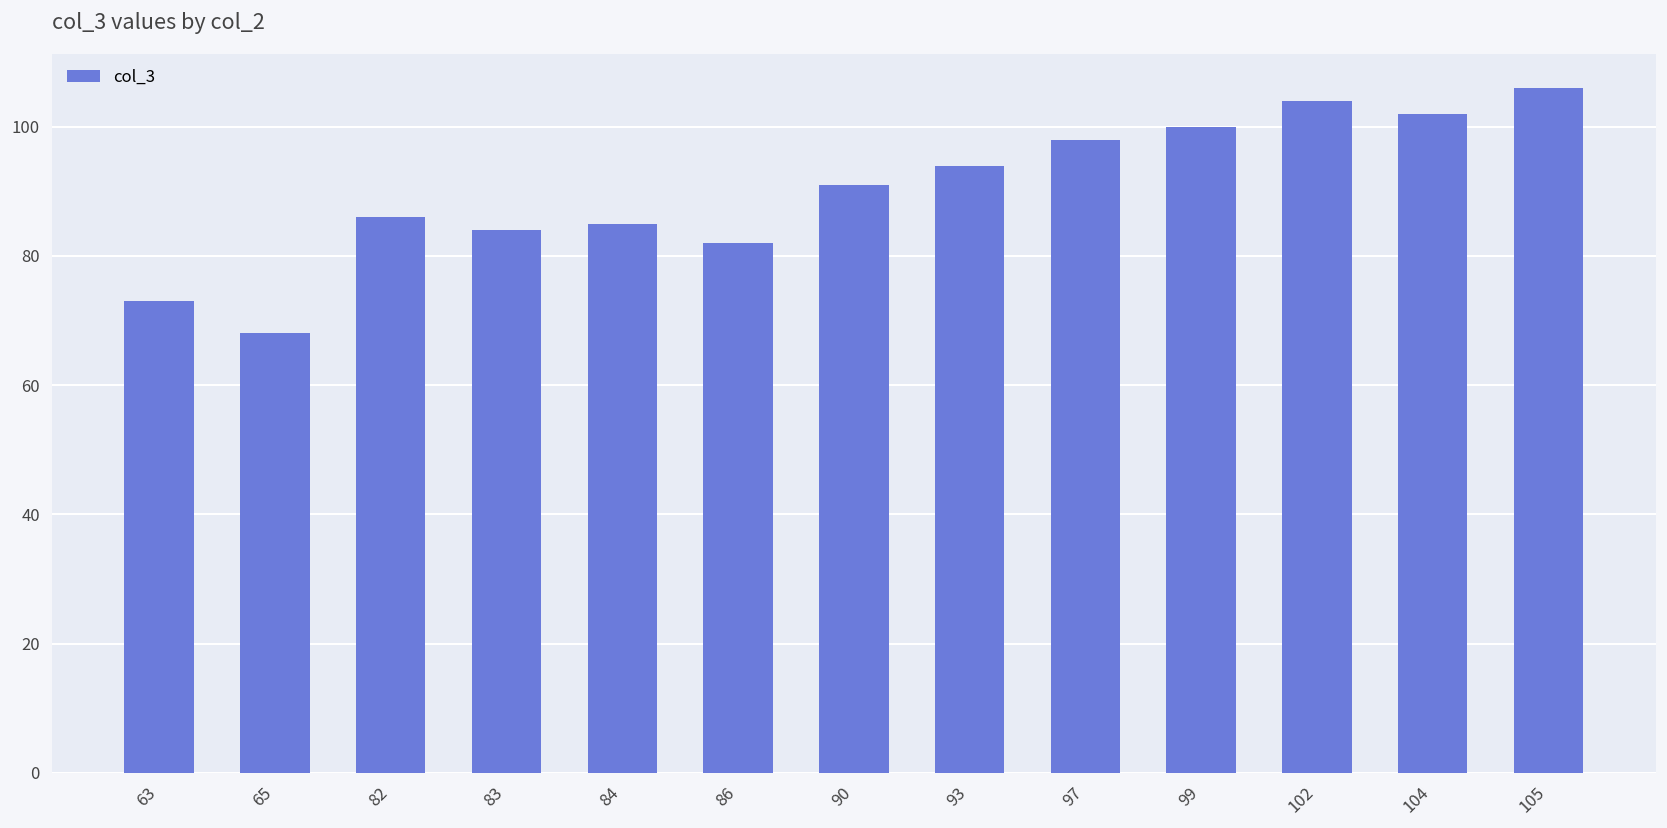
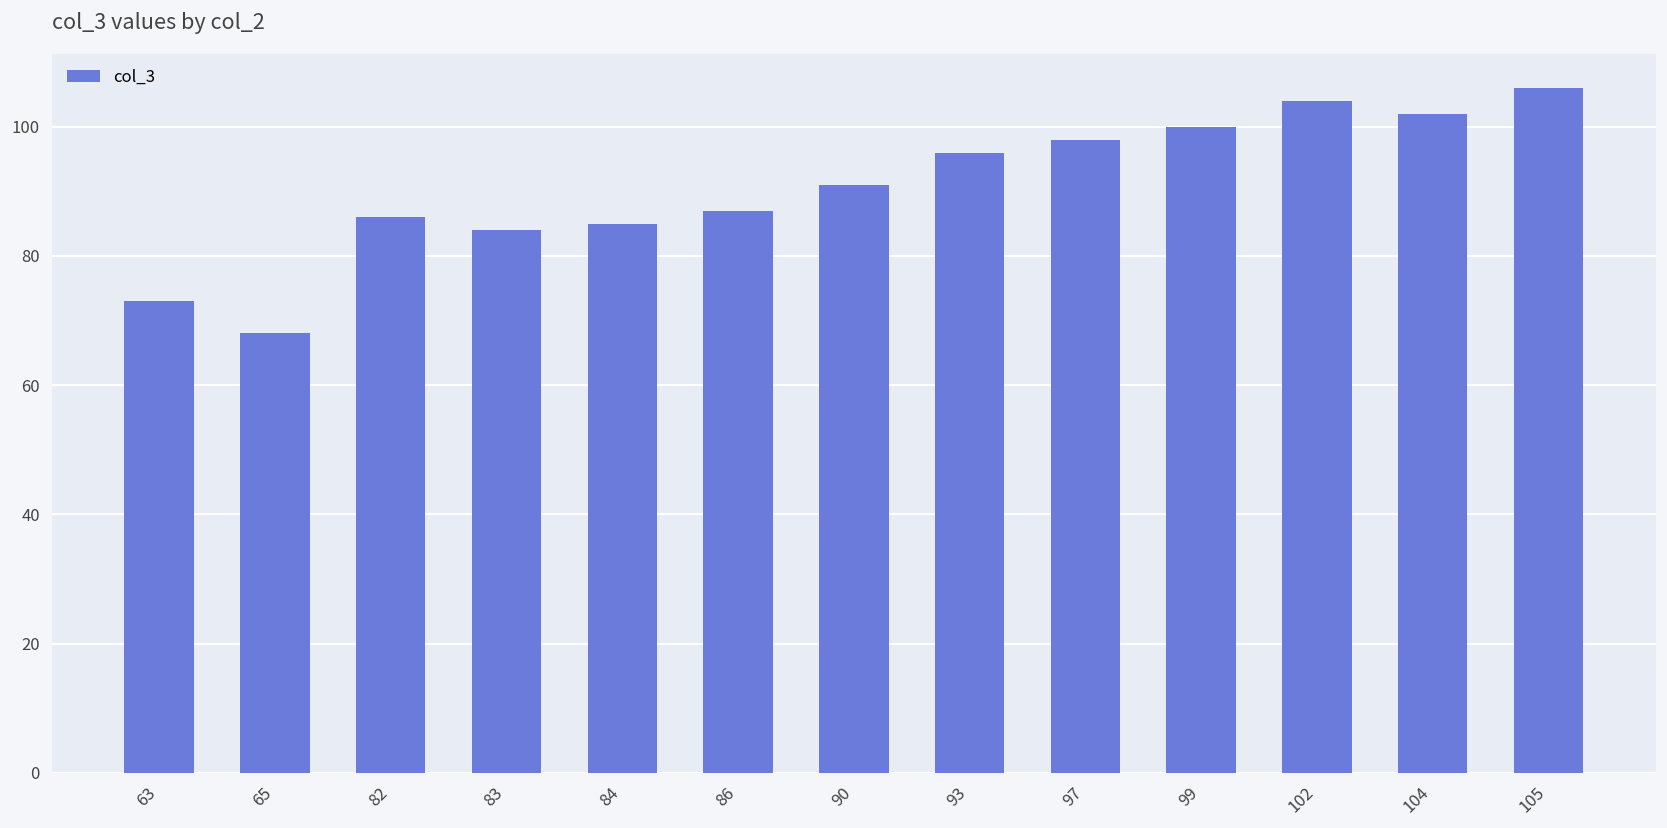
86: 82 -> 87
93: 94 -> 96
